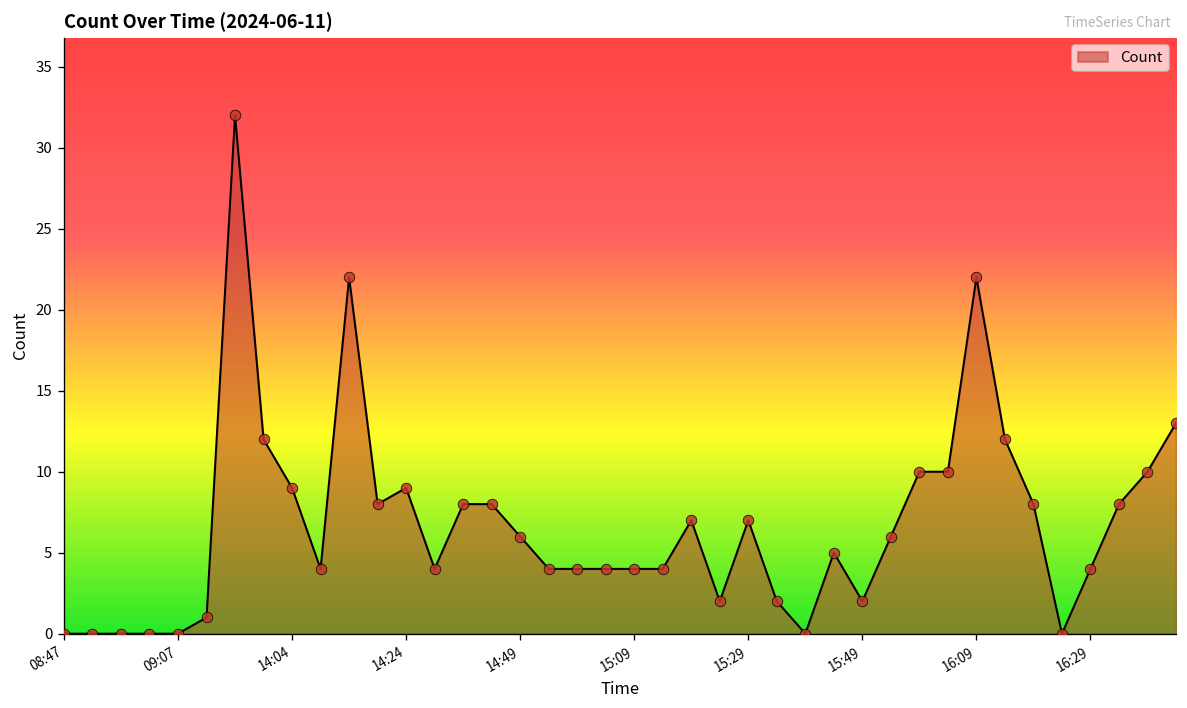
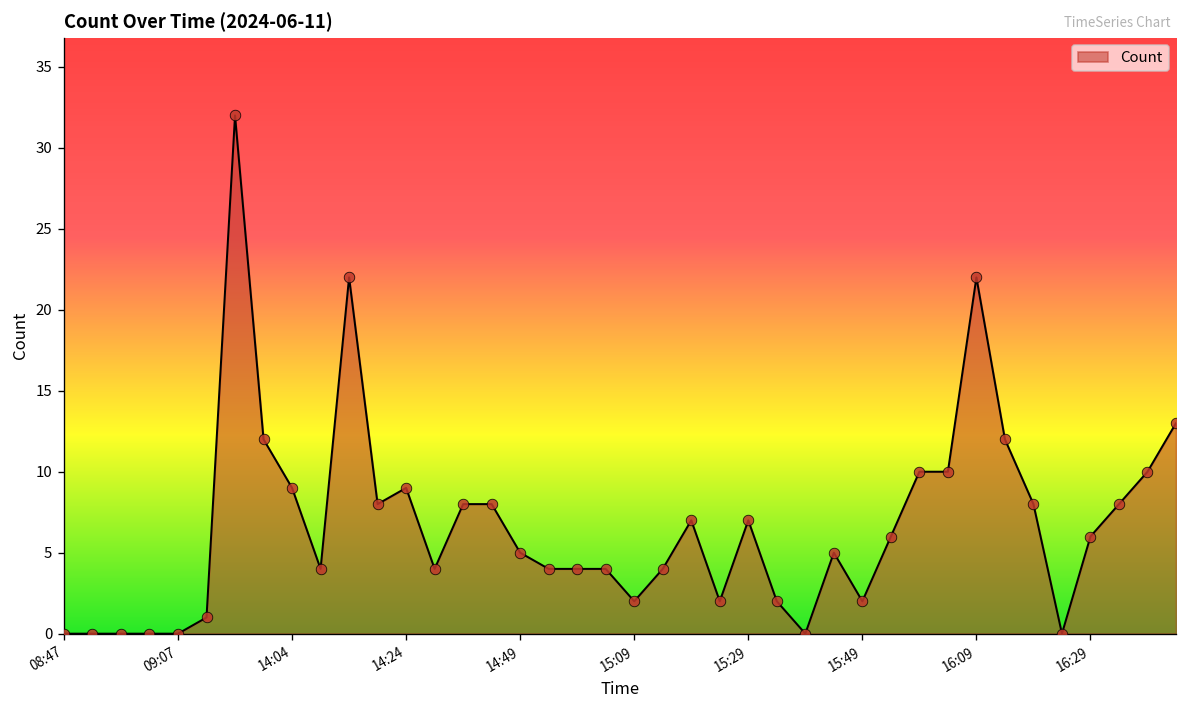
14:49: 6 -> 5
15:09: 4 -> 2
16:29: 4 -> 6
